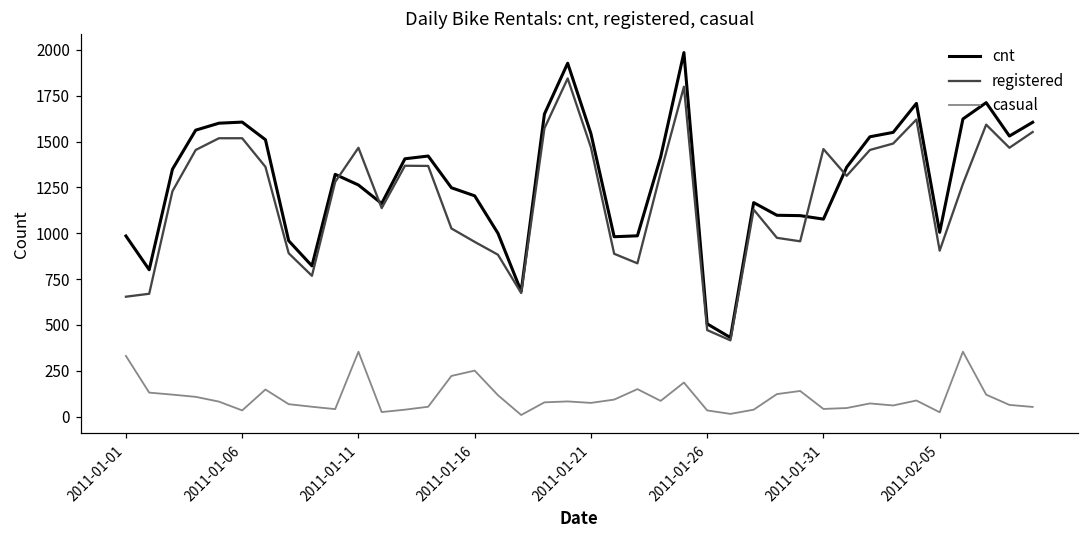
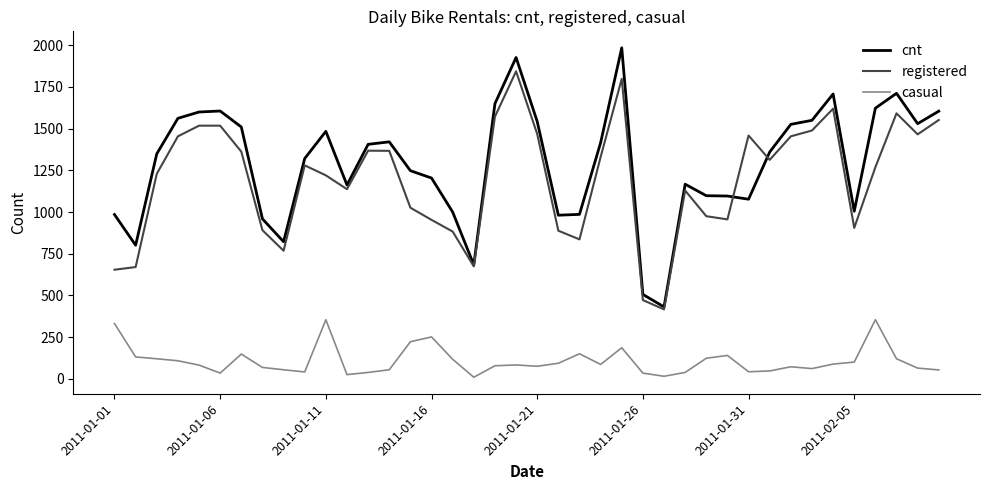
cnt, 2011-01-11: 1260 -> 1480
registered, 2011-01-11: 1470 -> 1220
casual, 2011-02-05: 20 -> 100
